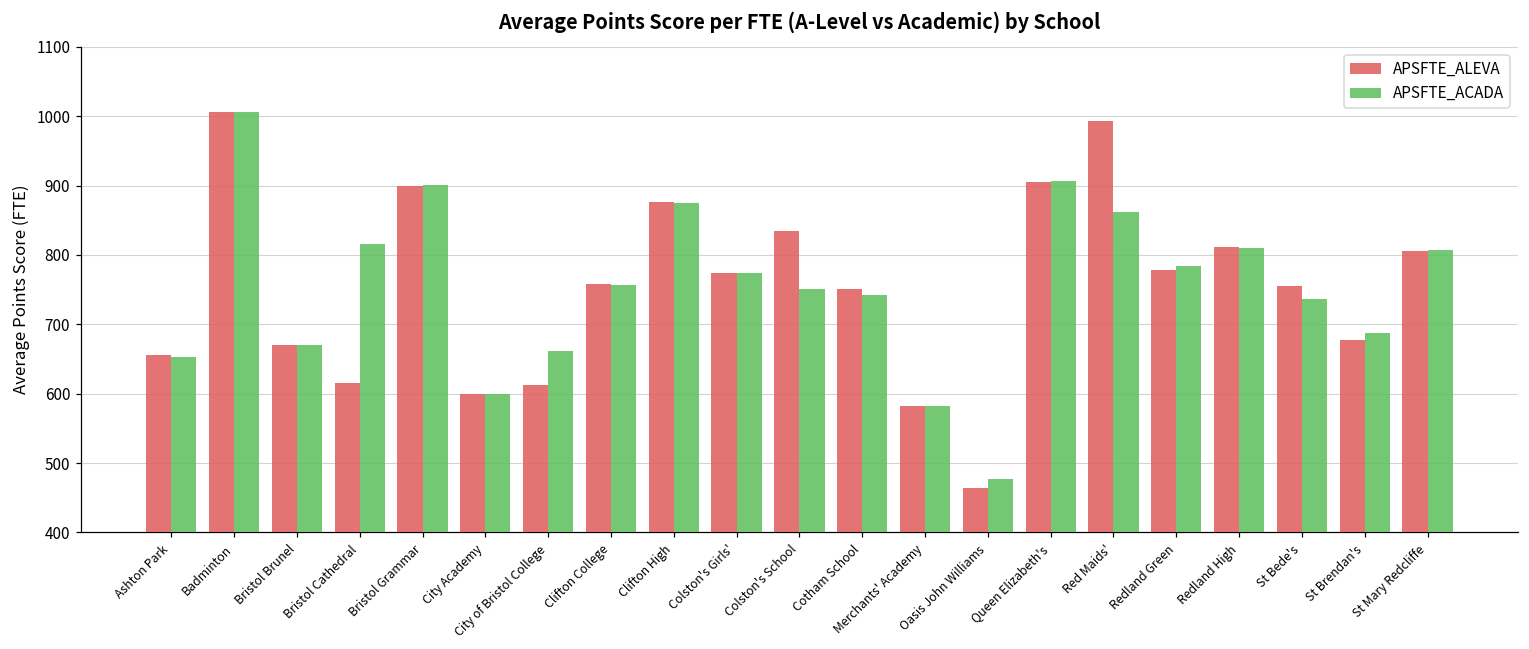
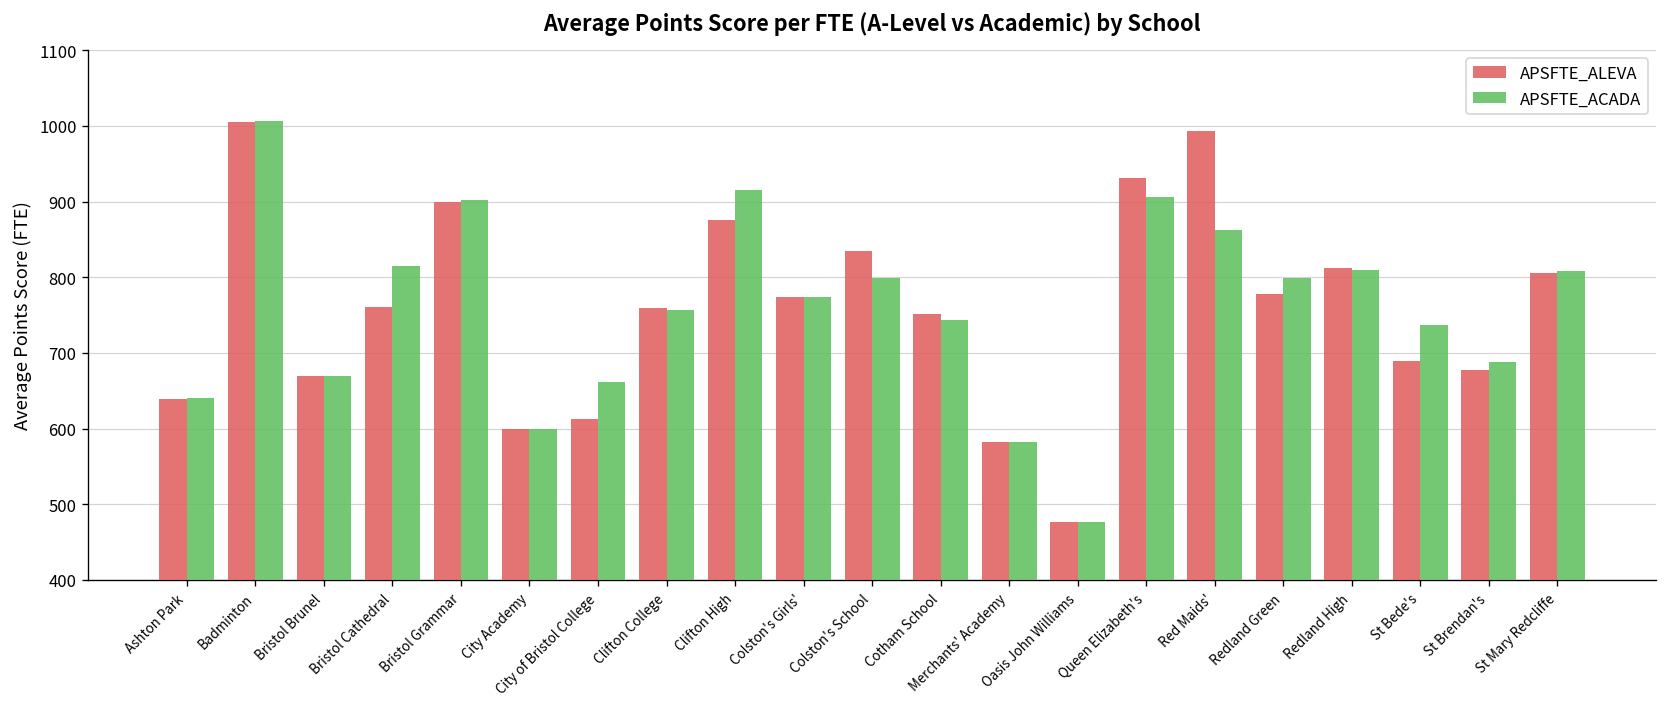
APSFTE_ALEVA, Ashton Park: 660 -> 640
APSFTE_ACADA, Ashton Park: 650 -> 640
APSFTE_ALEVA, Bristol Cathedral: 620 -> 760
APSFTE_ACADA, Clifton High: 880 -> 920
APSFTE_ACADA, Colston's School: 750 -> 800
APSFTE_ALEVA, Oasis John Williams: 460 -> 480
APSFTE_ALEVA, Queen Elizabeth's: 900 -> 930
APSFTE_ACADA, Redland Green: 780 -> 800
APSFTE_ALEVA, St Bede's: 760 -> 690
